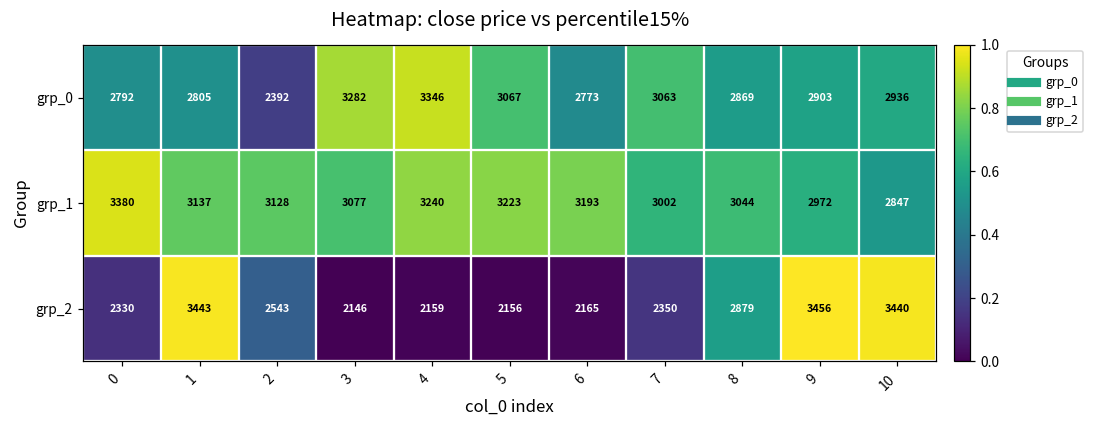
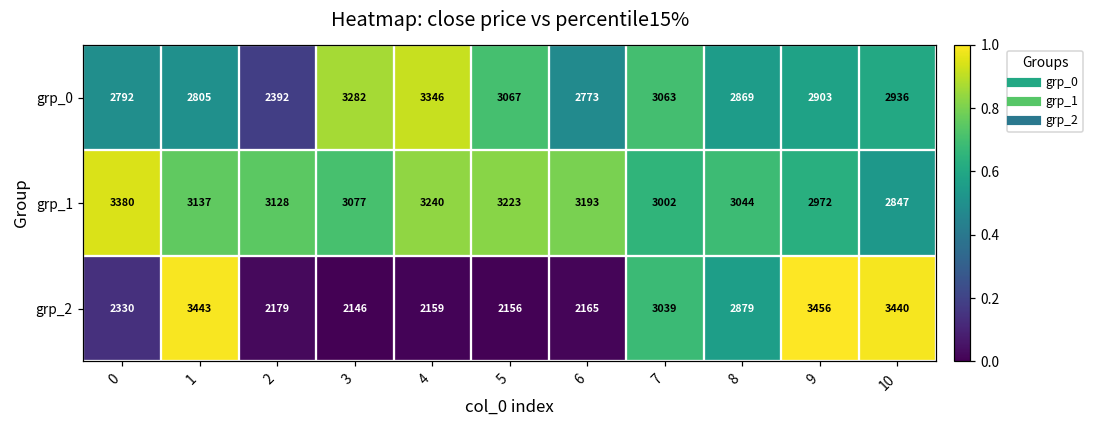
grp_2, 2: 2543 -> 2179
grp_2, 7: 2350 -> 3039
